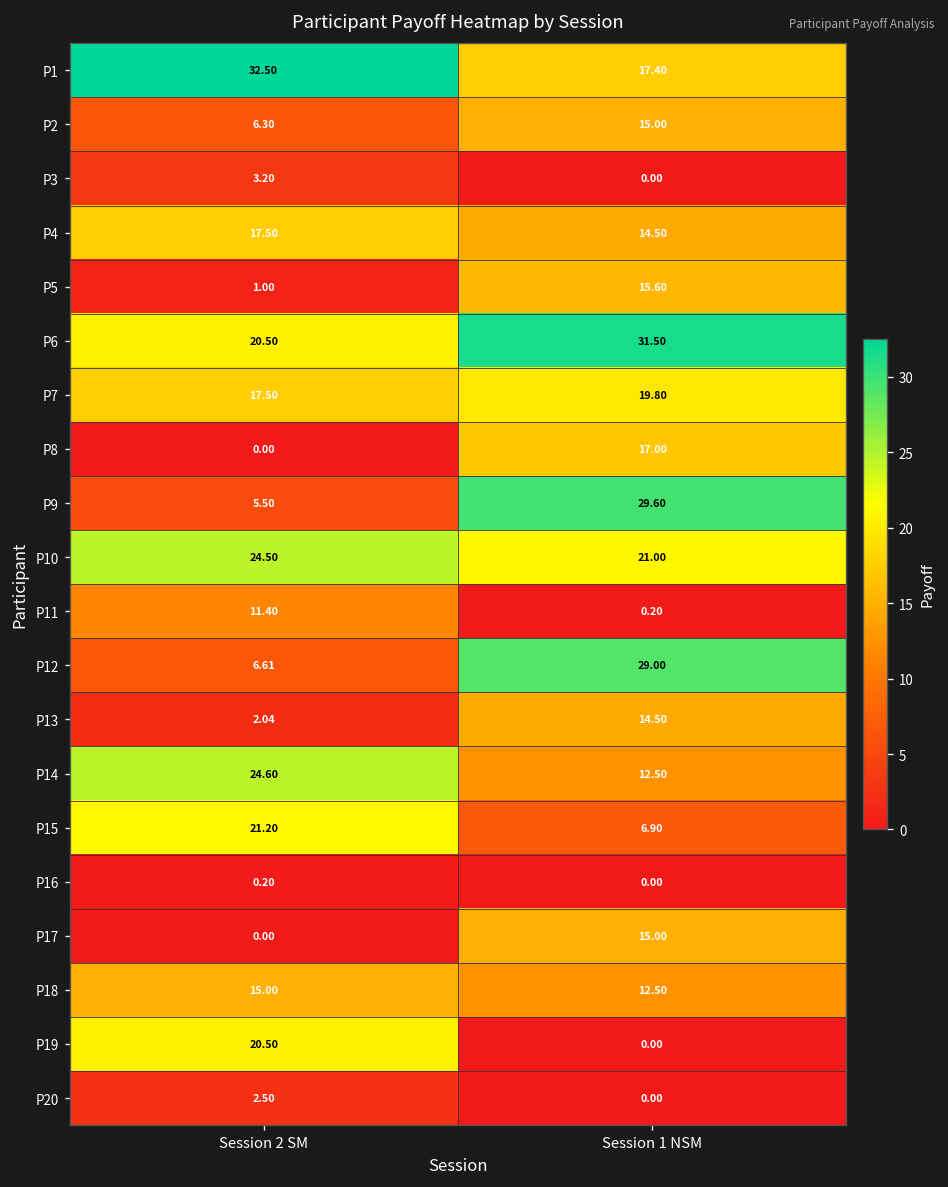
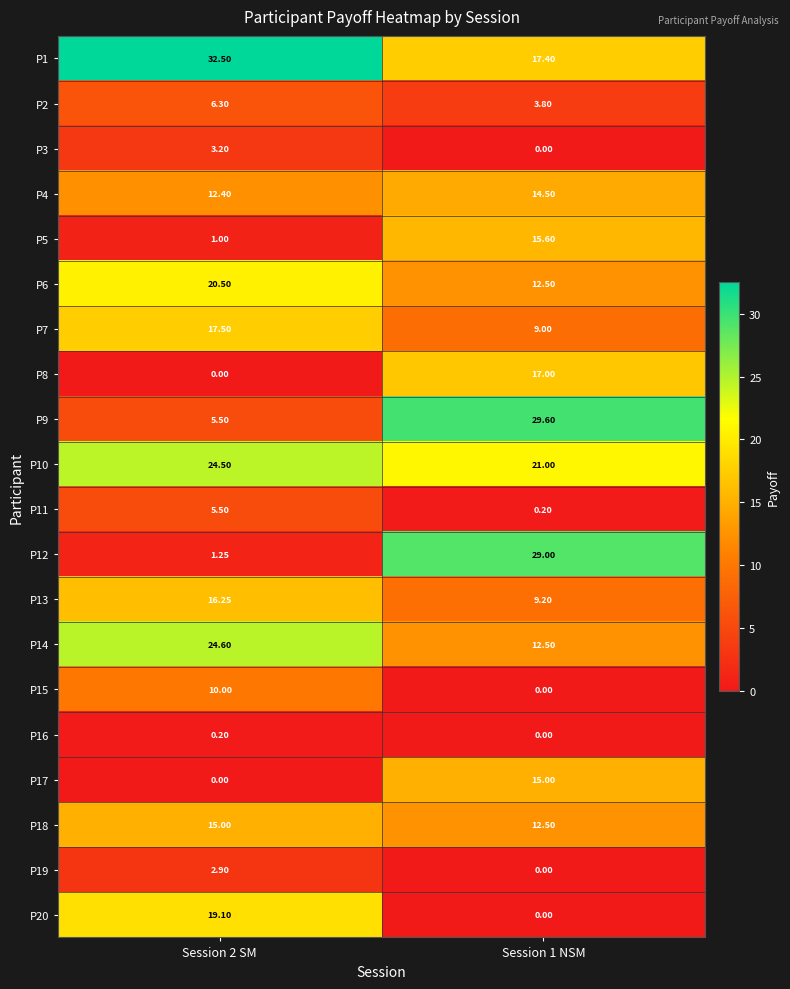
P2, Session 1 NSM: 15.00 -> 3.80
P4, Session 2 SM: 17.50 -> 12.40
P6, Session 1 NSM: 31.50 -> 12.50
P7, Session 1 NSM: 19.80 -> 9.00
P11, Session 2 SM: 11.40 -> 5.50
P12, Session 2 SM: 6.61 -> 1.25
P13, Session 2 SM: 2.04 -> 16.25
P13, Session 1 NSM: 14.50 -> 9.20
P15, Session 2 SM: 21.20 -> 10.00
P15, Session 1 NSM: 6.90 -> 0.00
P19, Session 2 SM: 20.50 -> 2.90
P20, Session 2 SM: 2.50 -> 19.10
